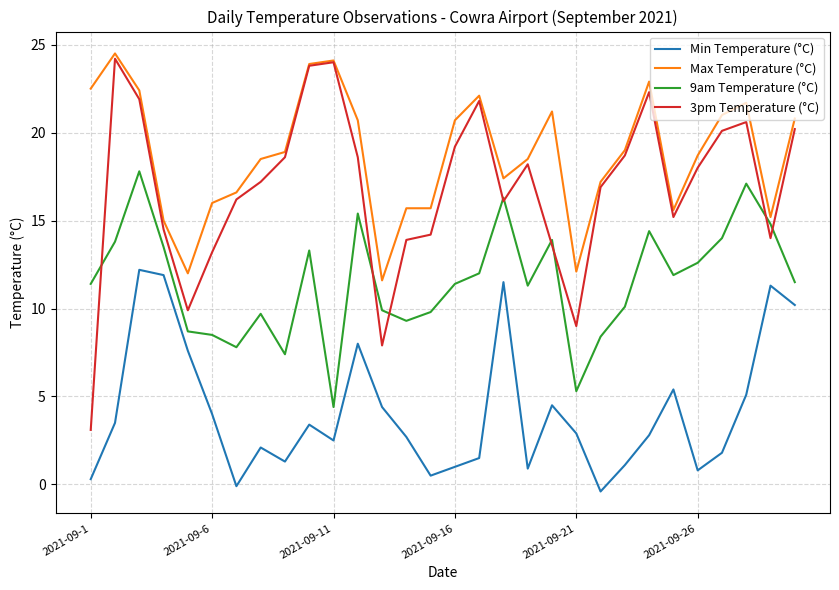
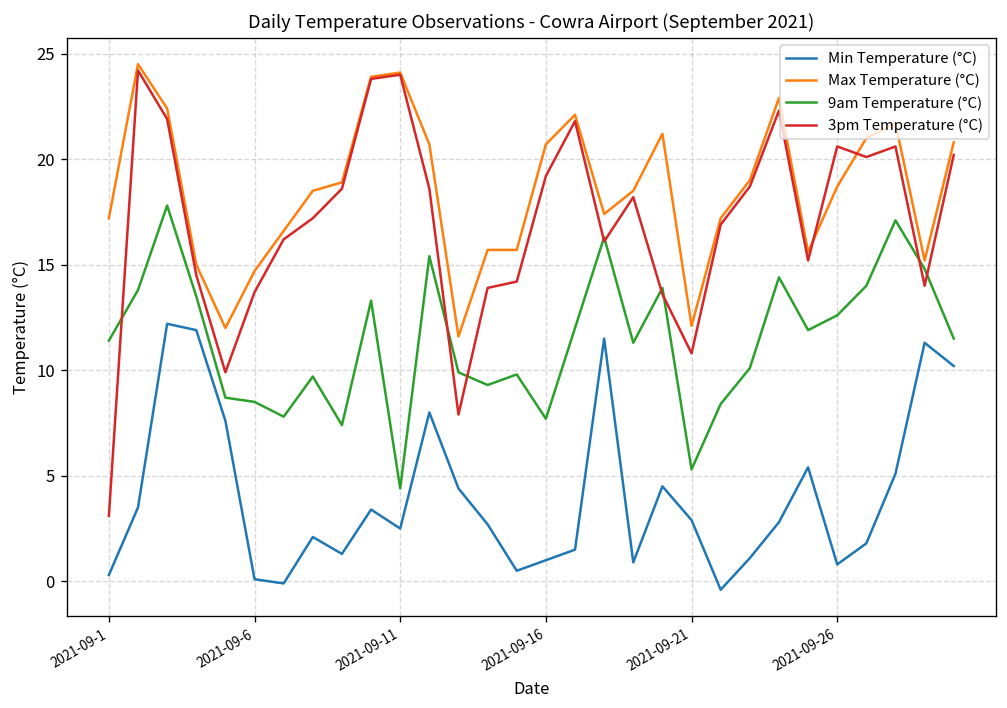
Max Temperature (°C), 2021-09-1: 22.5 -> 17.2
Min Temperature (°C), 2021-09-6: 4.0 -> 0.1
Max Temperature (°C), 2021-09-6: 16.0 -> 14.7
3pm Temperature (°C), 2021-09-6: 13.2 -> 13.7
9am Temperature (°C), 2021-09-16: 11.4 -> 7.7
3pm Temperature (°C), 2021-09-21: 9.0 -> 10.8
3pm Temperature (°C), 2021-09-26: 18.0 -> 20.6
